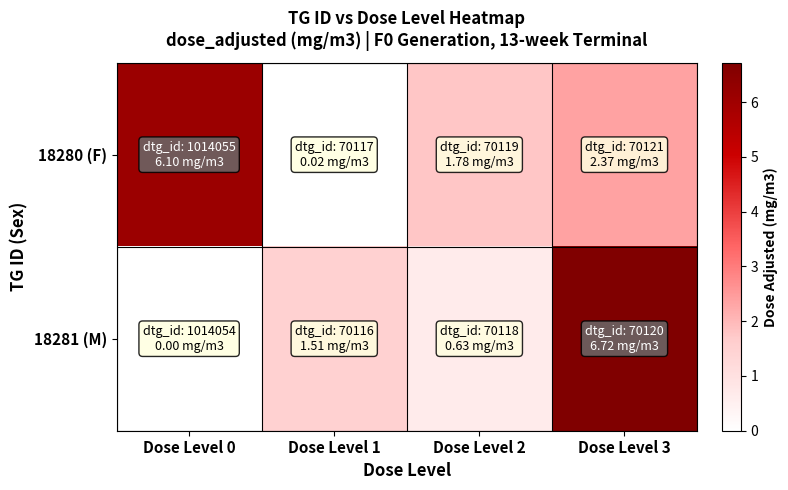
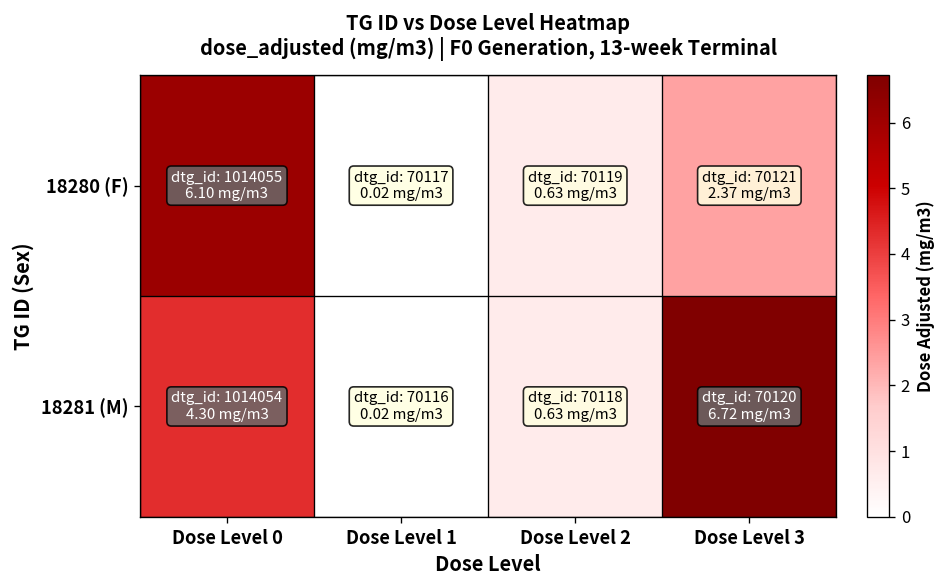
18280 (F), Dose Level 2: 1.78 -> 0.63
18281 (M), Dose Level 0: 0.00 -> 4.30
18281 (M), Dose Level 1: 1.51 -> 0.02
